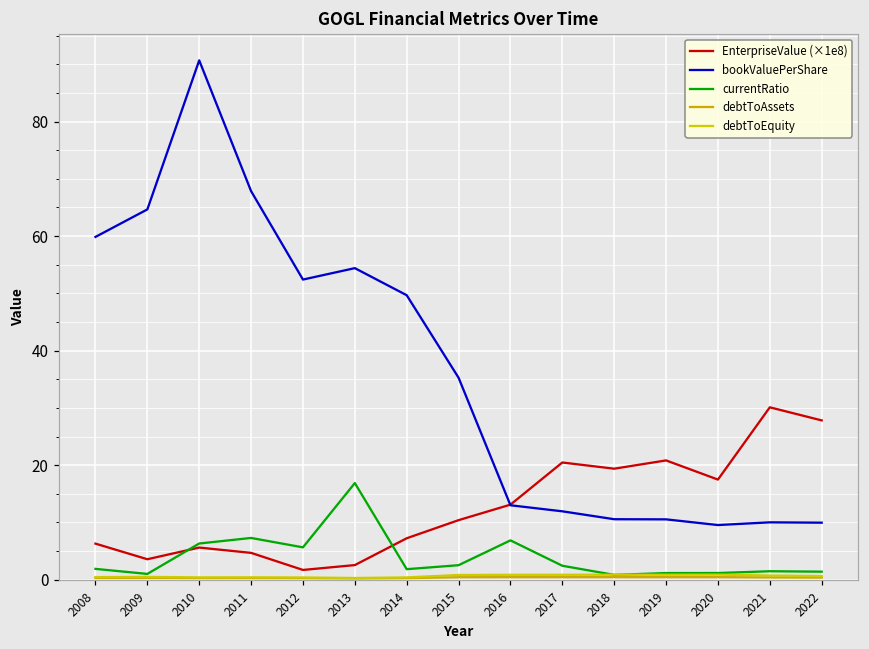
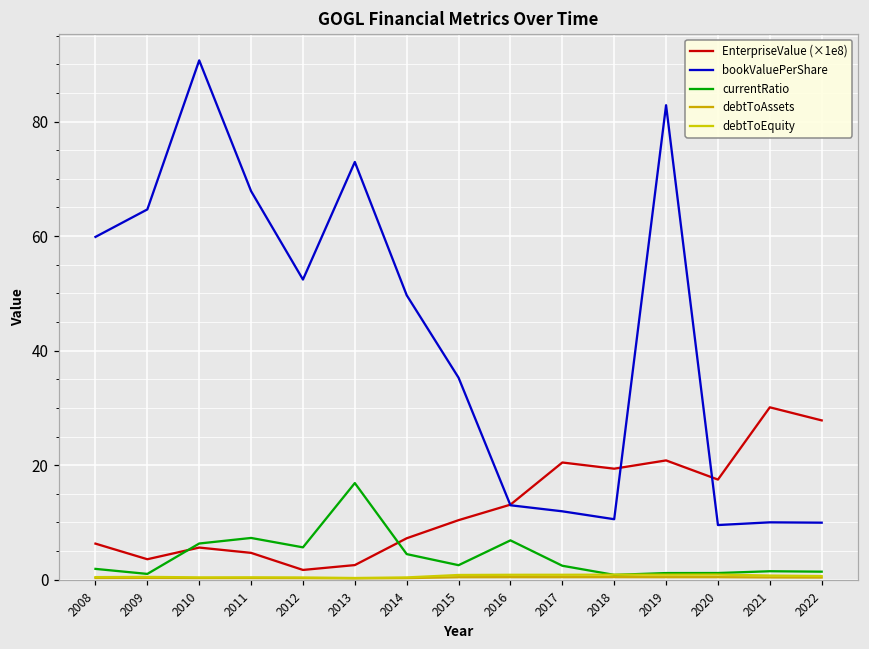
bookValuePerShare, 2013: 54 -> 73
currentRatio, 2014: 2 -> 4
bookValuePerShare, 2019: 11 -> 83
